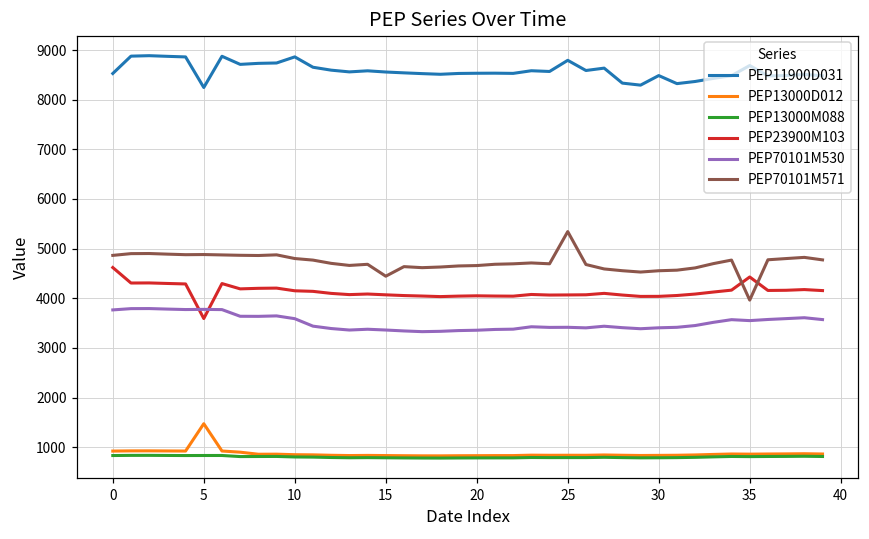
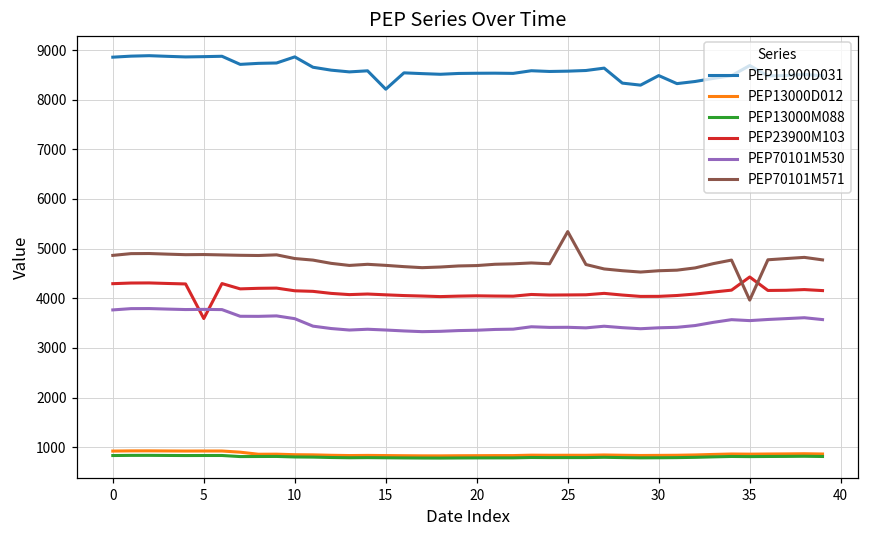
PEP11900D031, 0: 8500 -> 8900
PEP23900M103, 0: 4600 -> 4300
PEP11900D031, 5: 8200 -> 8900
PEP13000D012, 5: 1500 -> 900
PEP11900D031, 15: 8600 -> 8200
PEP70101M571, 15: 4400 -> 4700
PEP11900D031, 25: 8800 -> 8600
